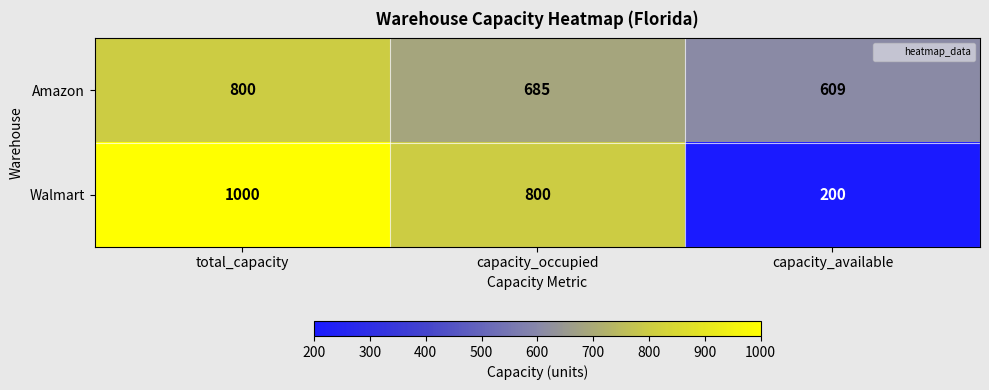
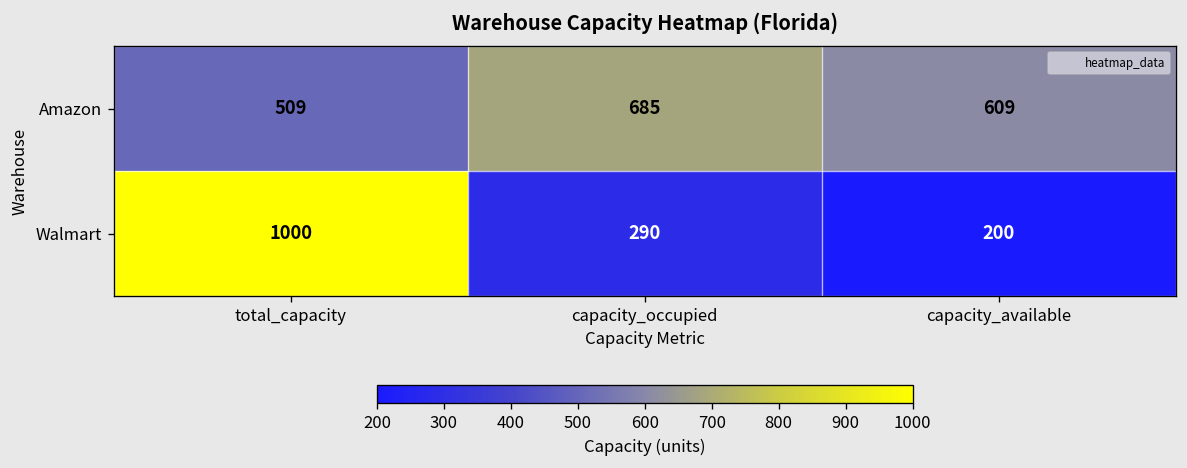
Amazon, total_capacity: 800 -> 509
Walmart, capacity_occupied: 800 -> 290
